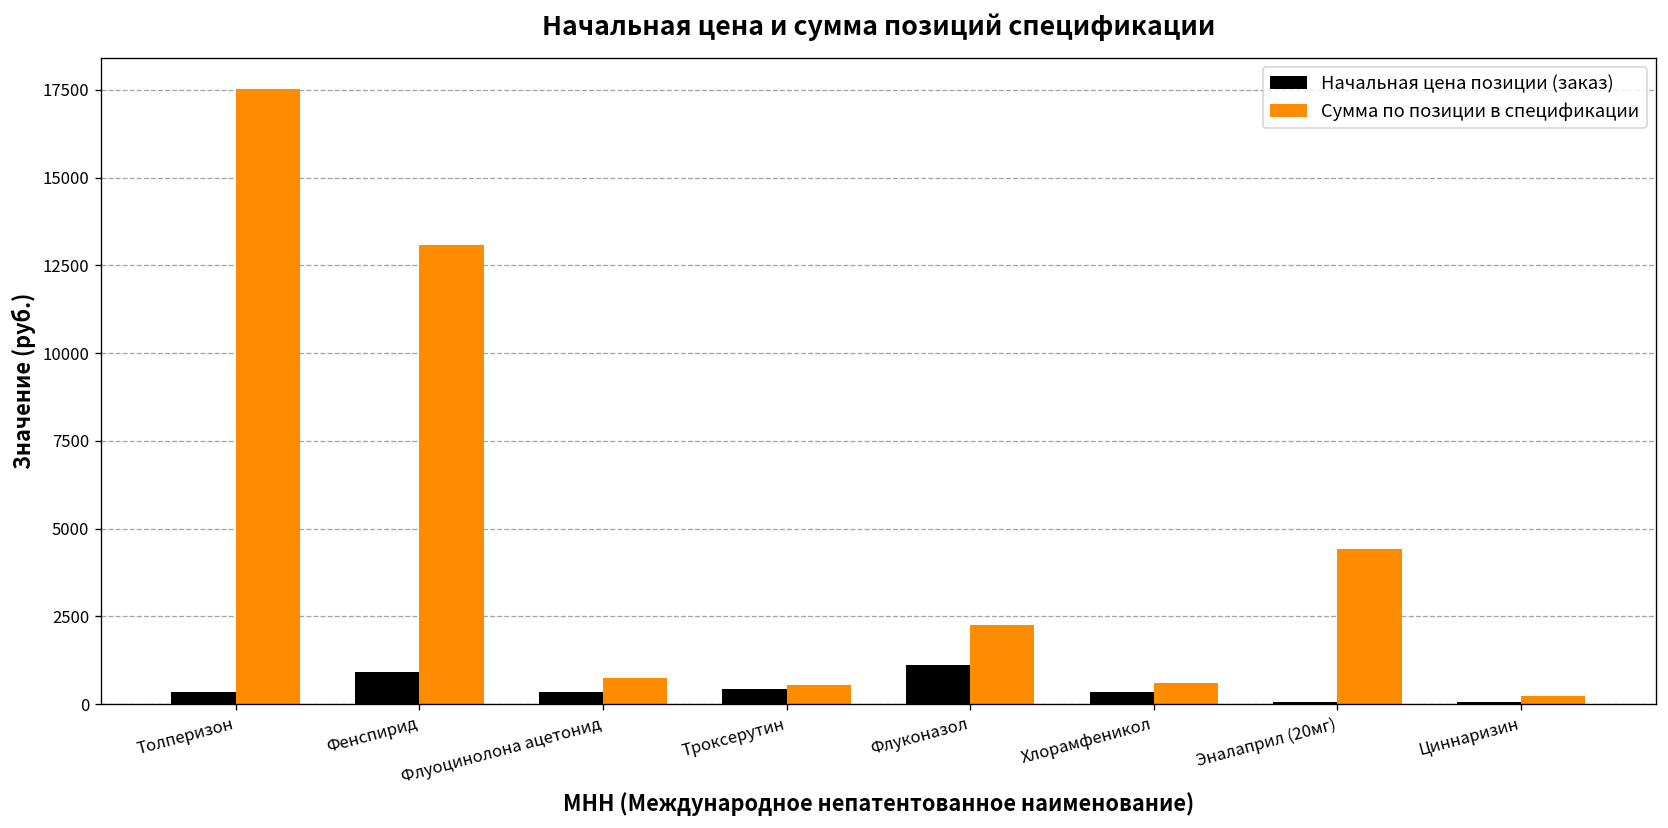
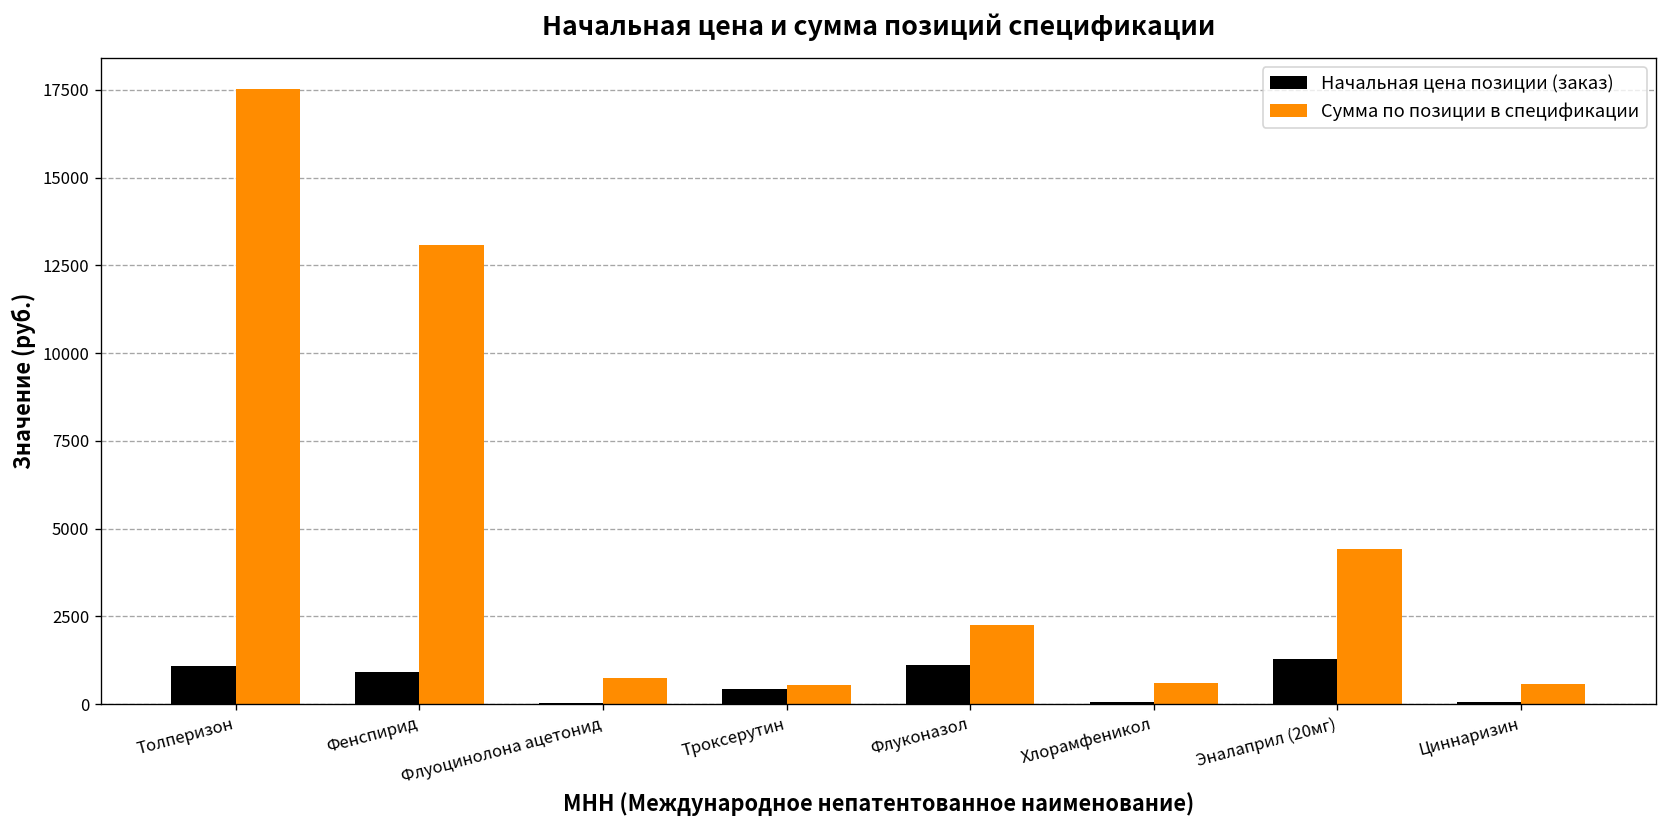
Начальная цена позиции (заказ), Толперизон: 400 -> 1100
Начальная цена позиции (заказ), Флуоцинолона ацетонид: 300 -> 0
Начальная цена позиции (заказ), Хлорамфеникол: 300 -> 100
Начальная цена позиции (заказ), Эналаприл (20мг): 0 -> 1300
Сумма по позиции в спецификации, Циннаризин: 200 -> 600
